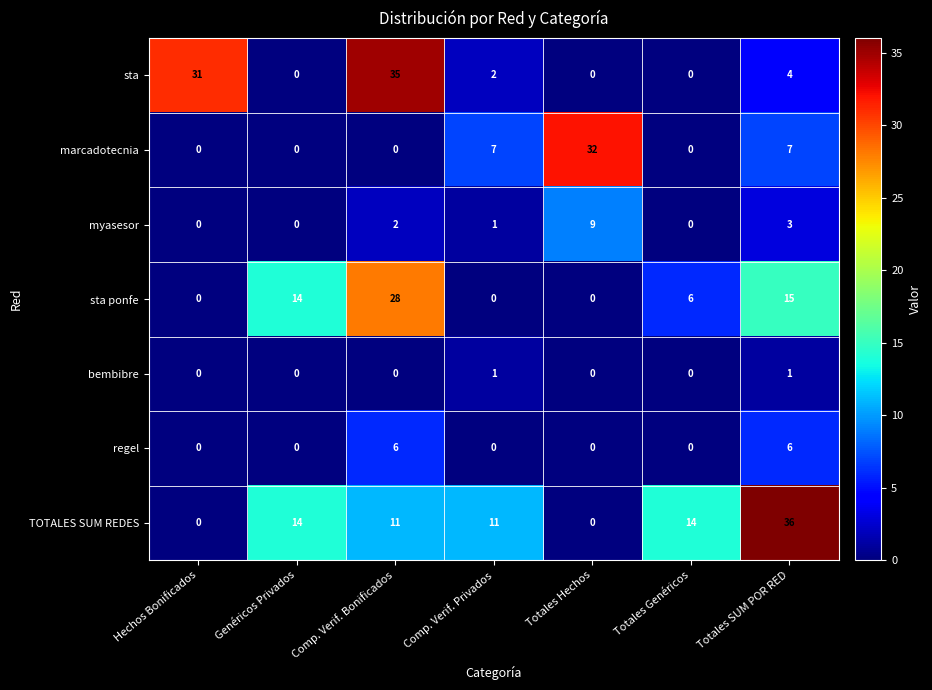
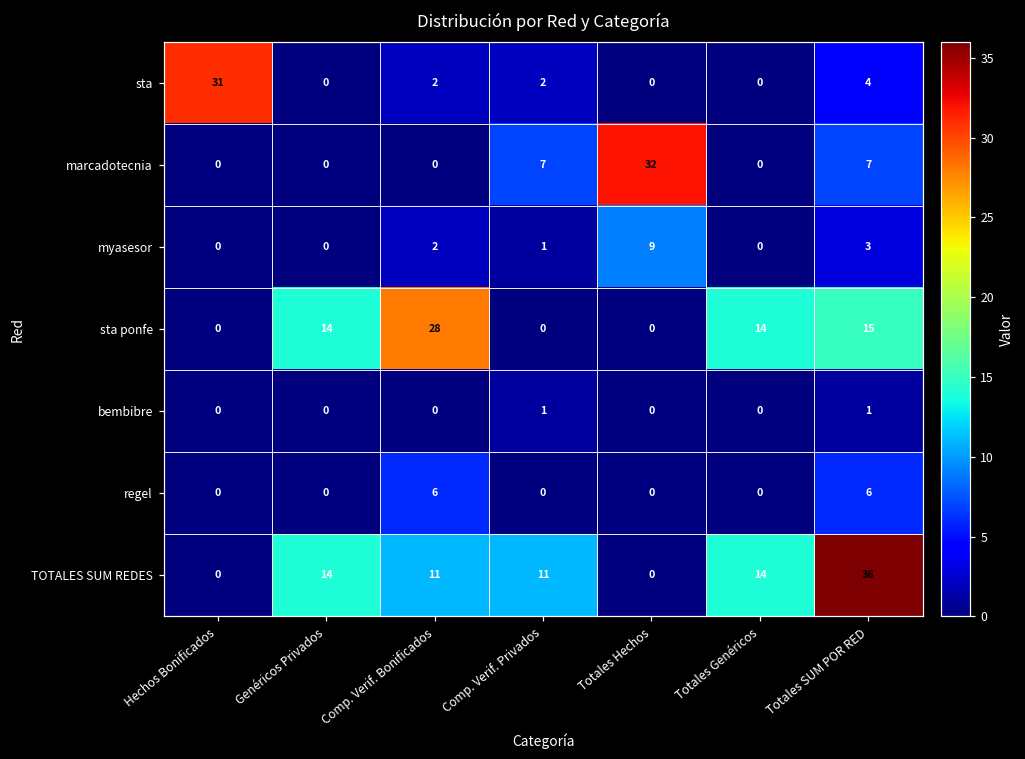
sta, Comp. Verif. Bonificados: 35 -> 2
sta ponfe, Totales Genéricos: 6 -> 14
